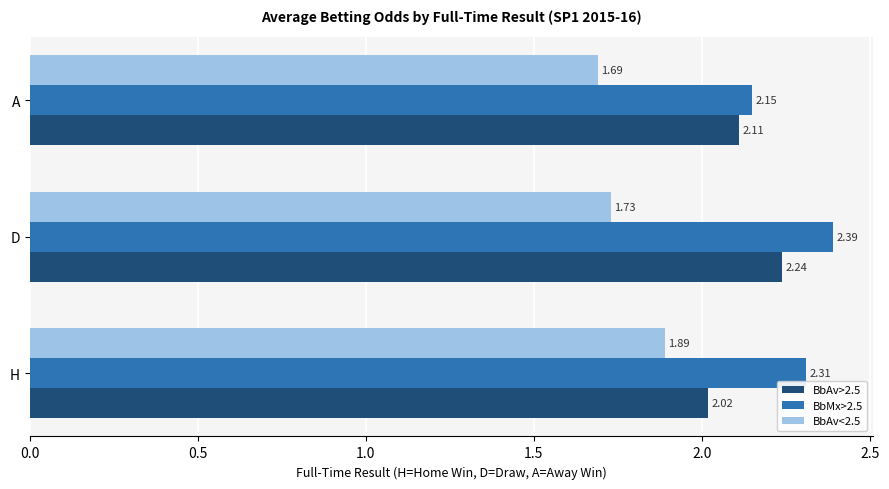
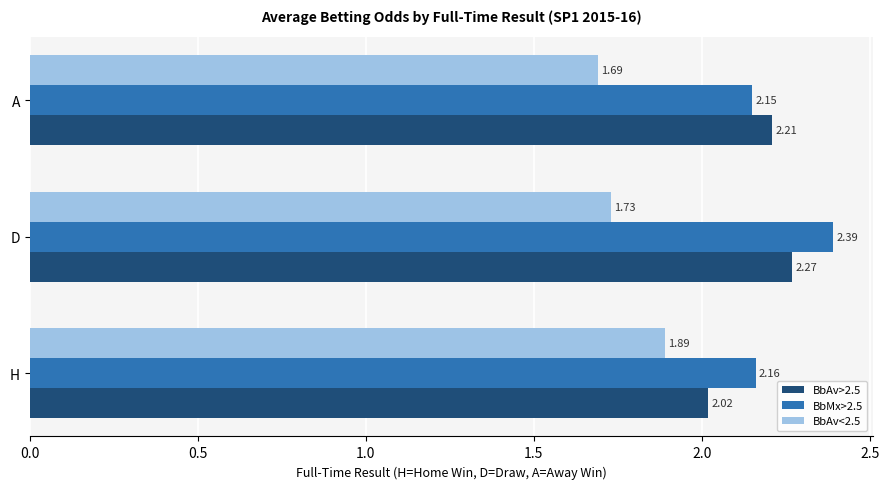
BbAv>2.5, A: 2.11 -> 2.21
BbAv>2.5, D: 2.24 -> 2.27
BbMx>2.5, H: 2.31 -> 2.16
